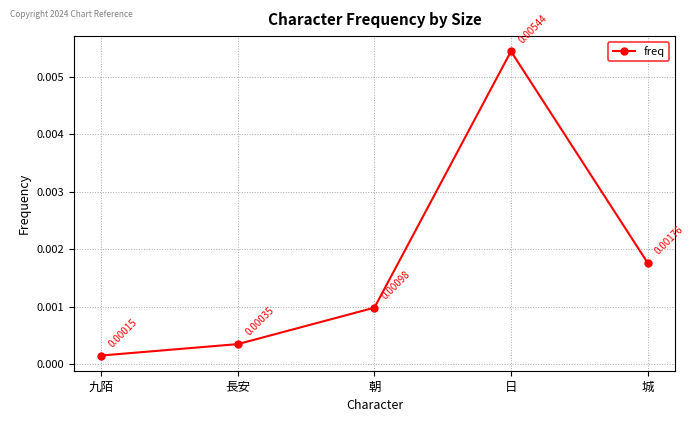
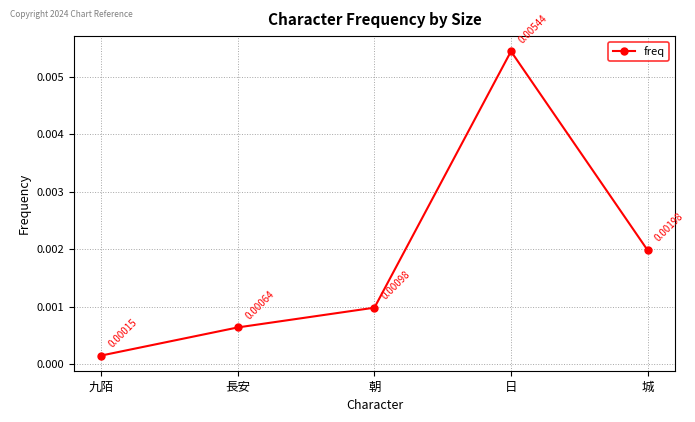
長安: 0.00035 -> 0.00064
城: 0.00176 -> 0.00198
